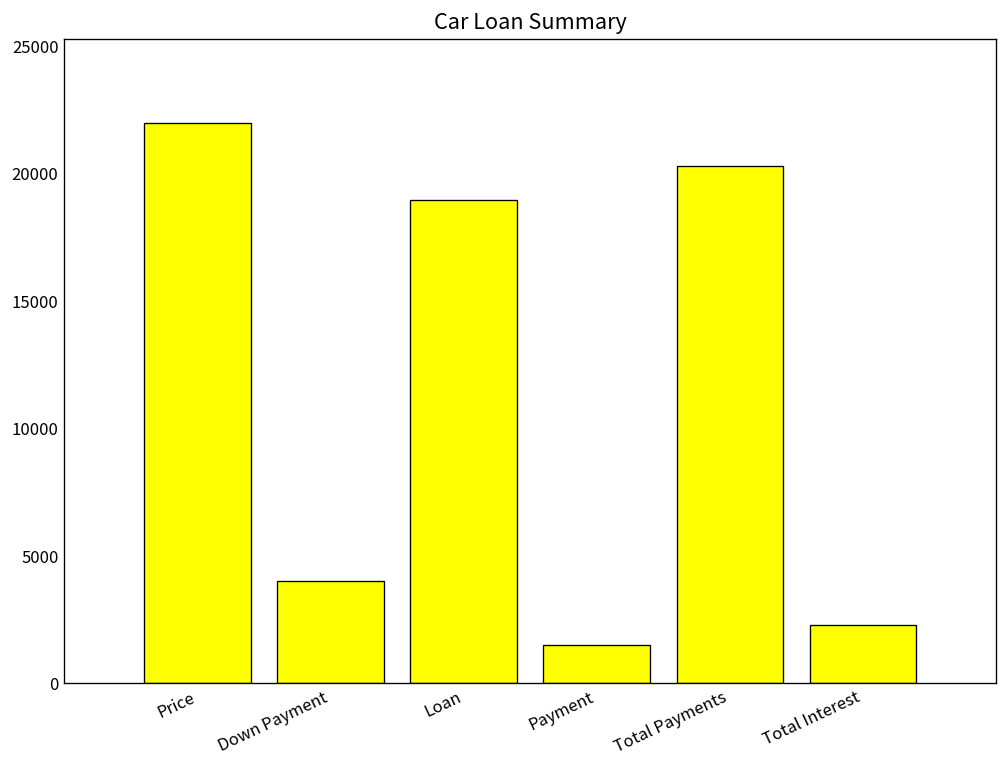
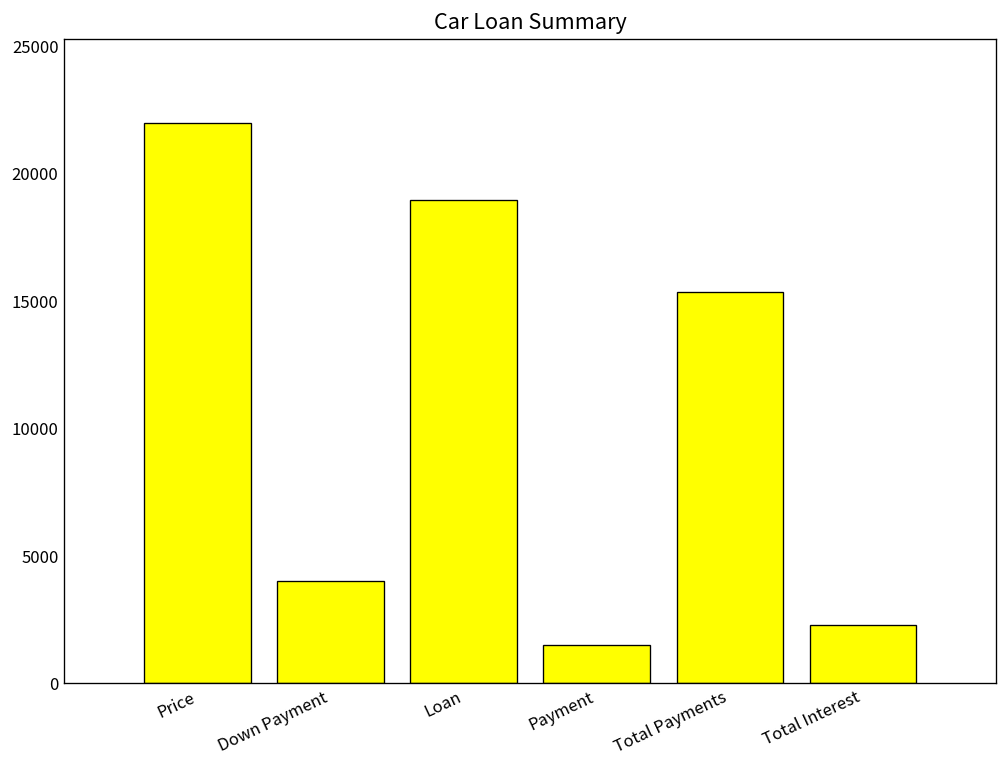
Total Payments: 20300 -> 15400
